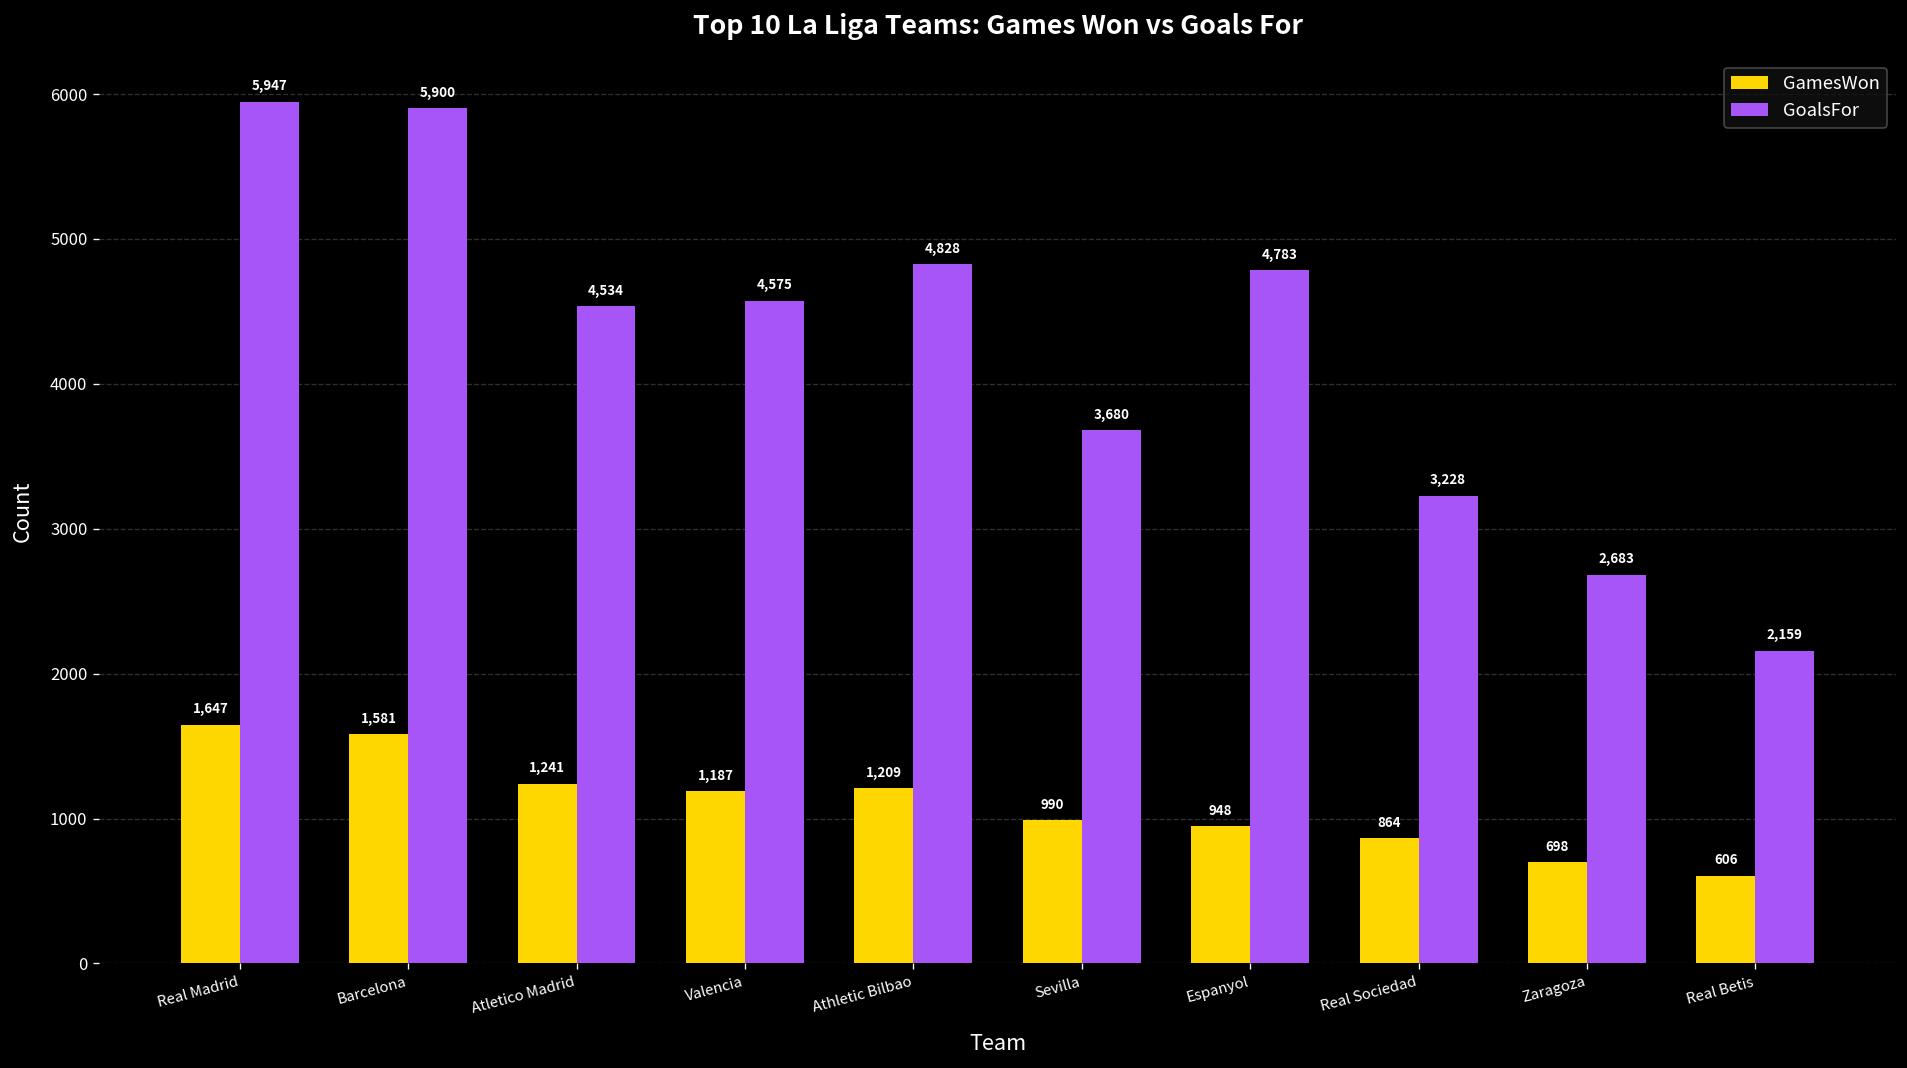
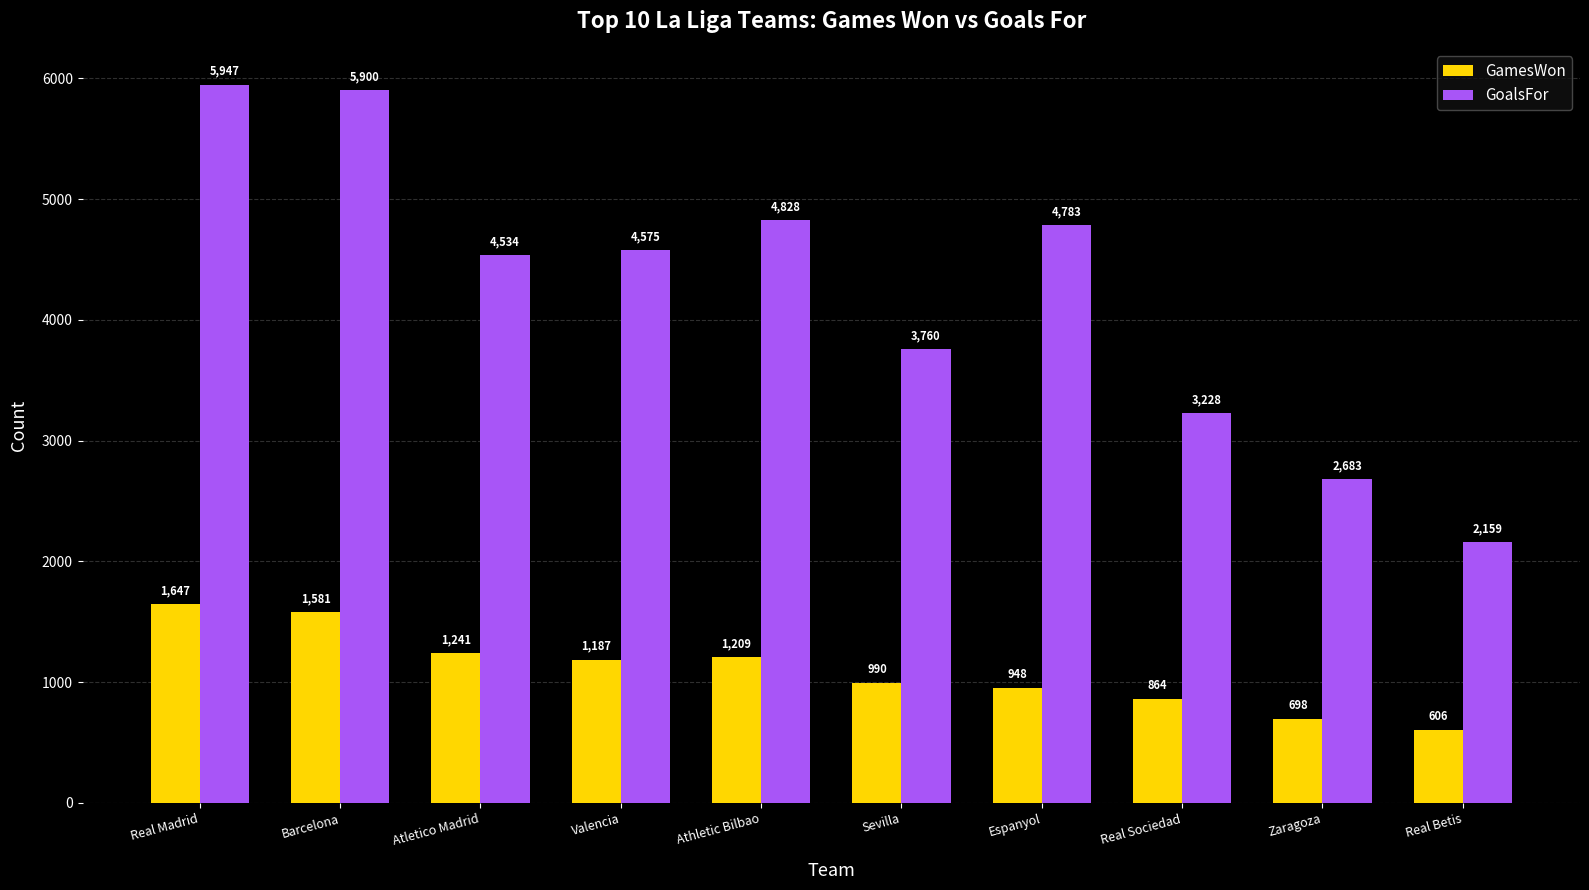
GoalsFor, Sevilla: 3,680 -> 3,760
